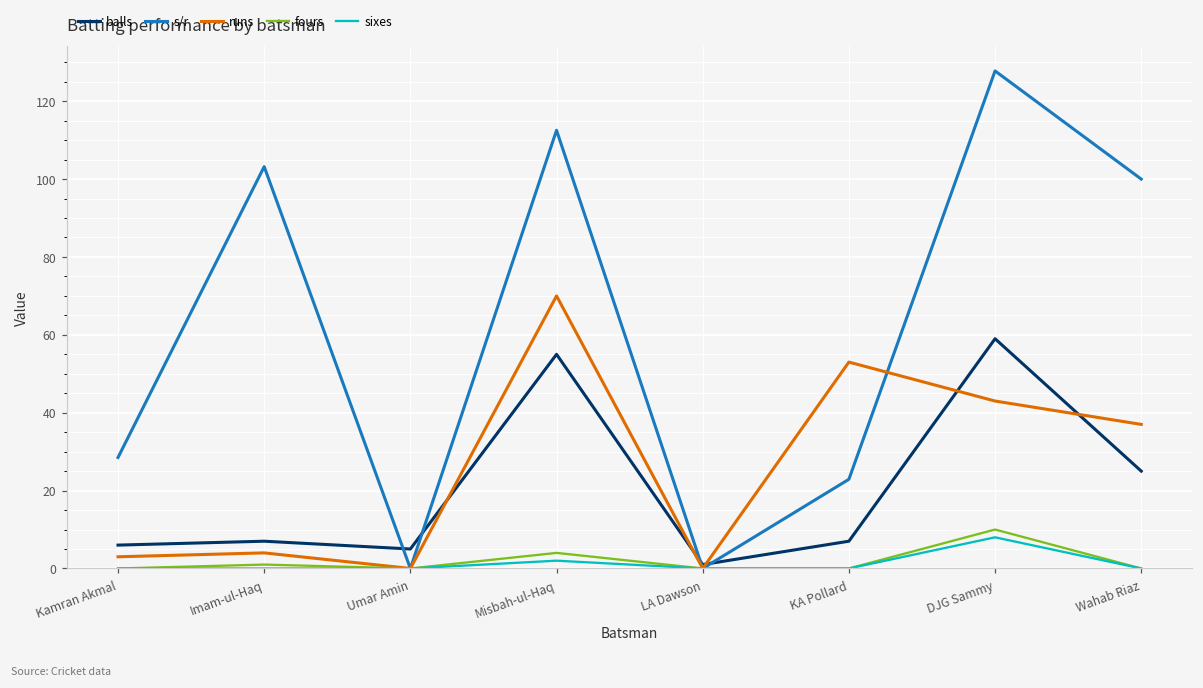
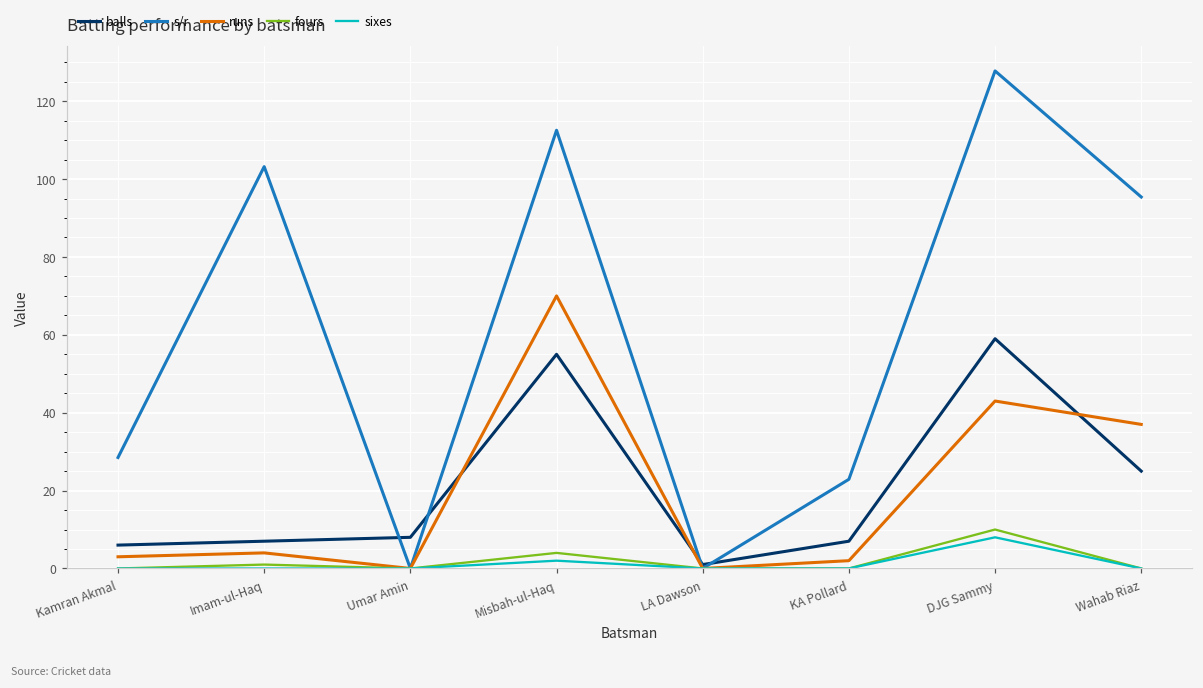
balls, Umar Amin: 5 -> 8
runs, KA Pollard: 53 -> 2
s/r, Wahab Riaz: 100 -> 95
